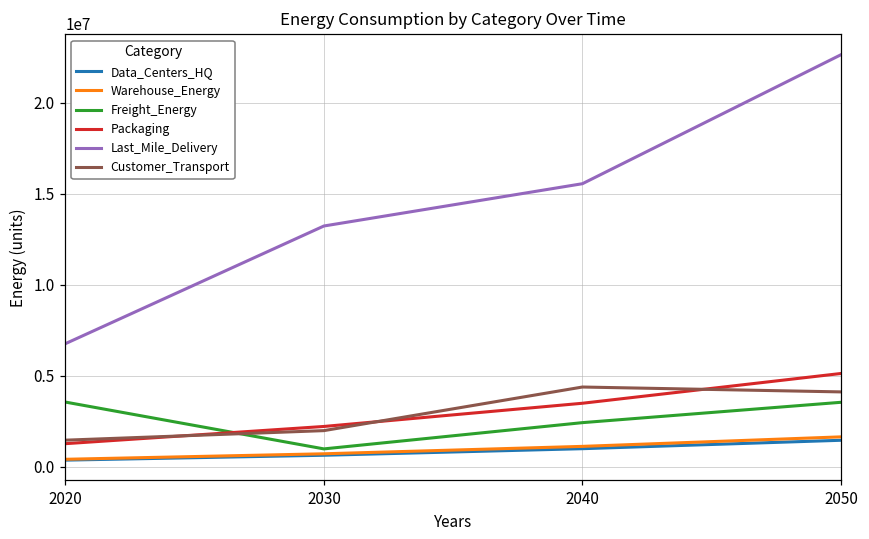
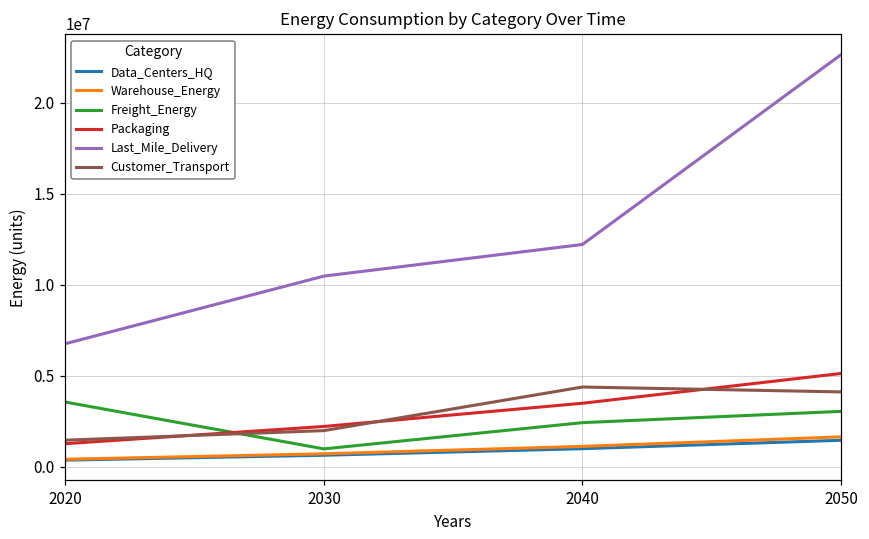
Last_Mile_Delivery, 2030: 13200000 -> 10500000
Last_Mile_Delivery, 2040: 15500000 -> 12200000
Freight_Energy, 2050: 3500000 -> 3000000
